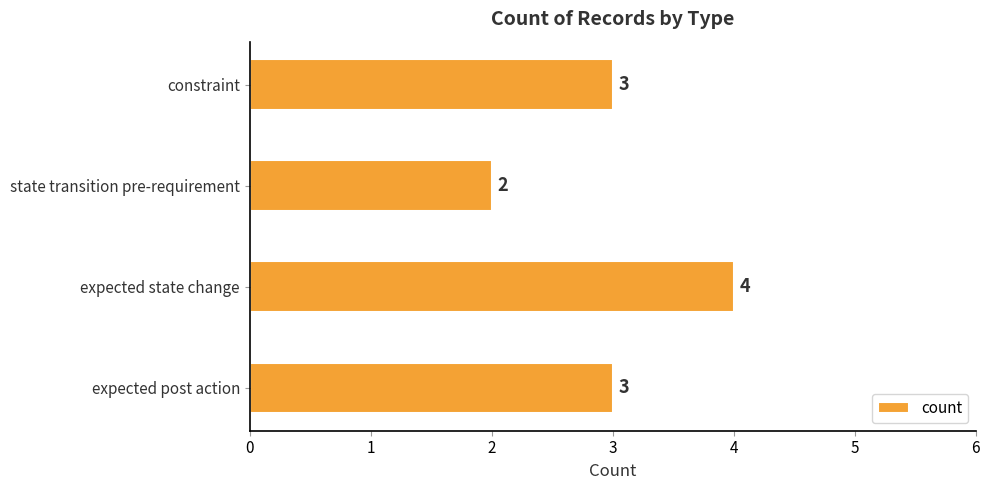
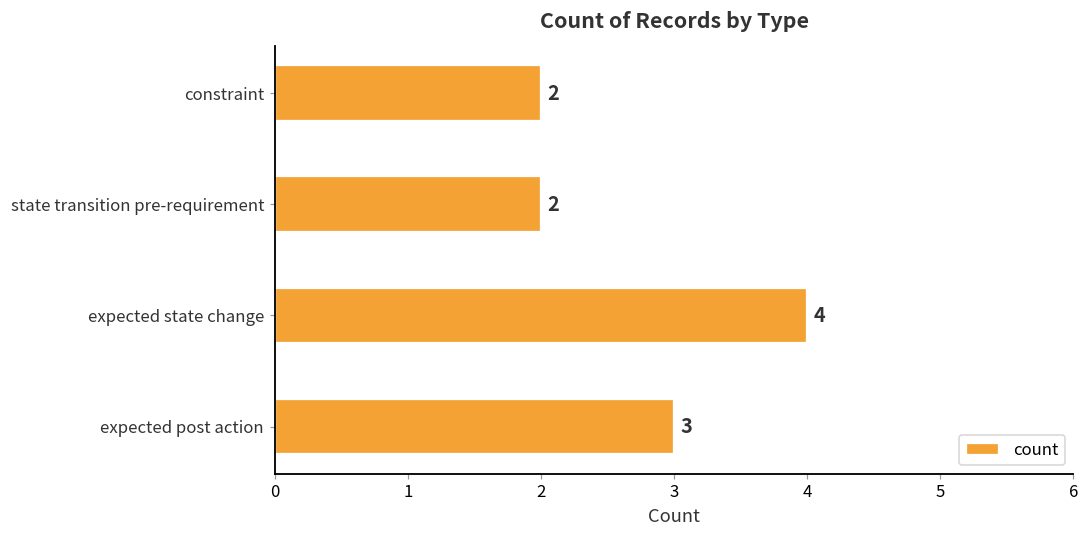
constraint: 3 -> 2
